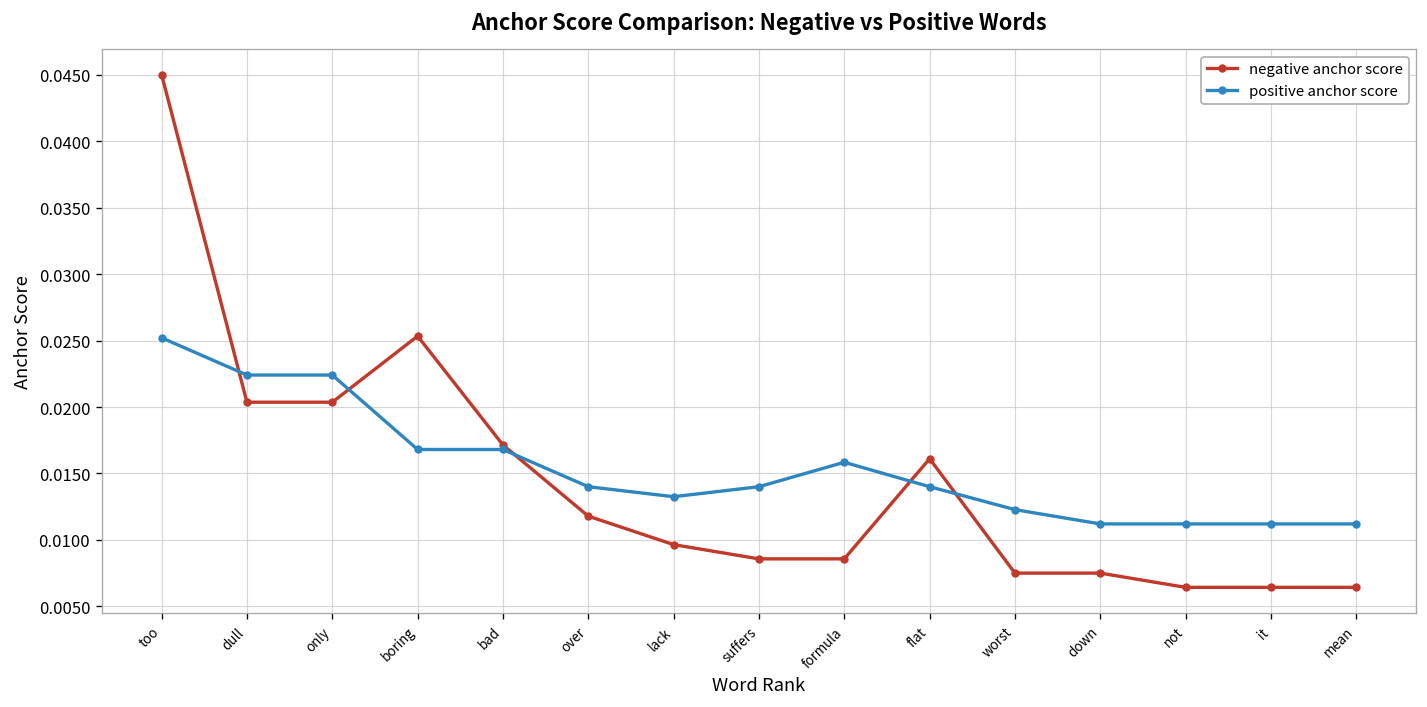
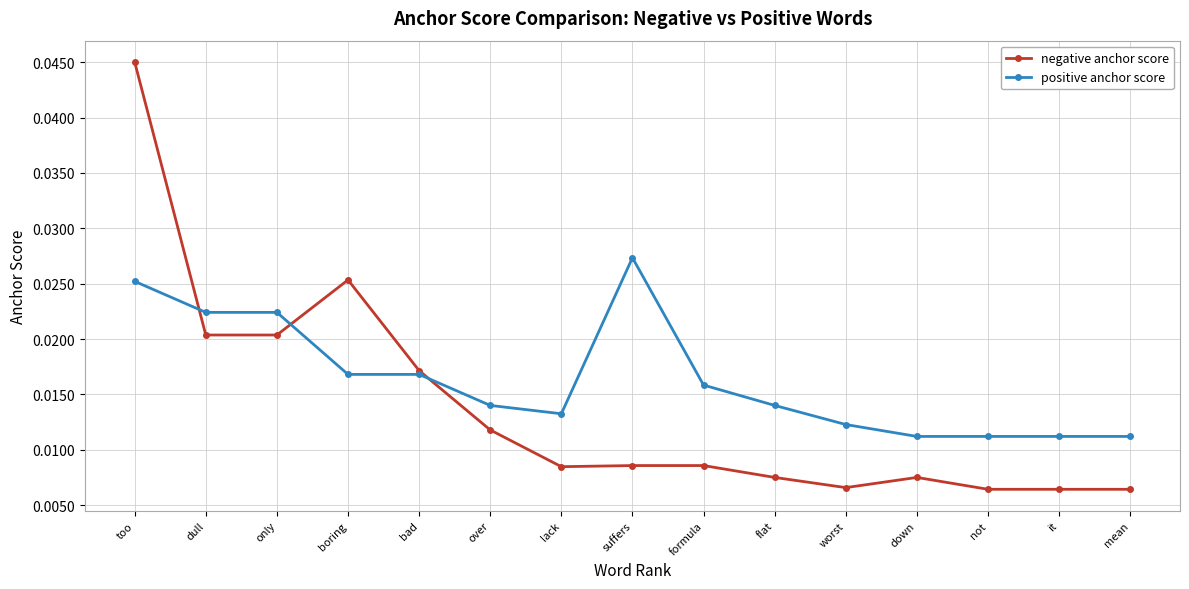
negative anchor score, lack: 0.0096 -> 0.0085
positive anchor score, suffers: 0.0140 -> 0.0273
negative anchor score, flat: 0.0161 -> 0.0075
negative anchor score, worst: 0.0075 -> 0.0066
